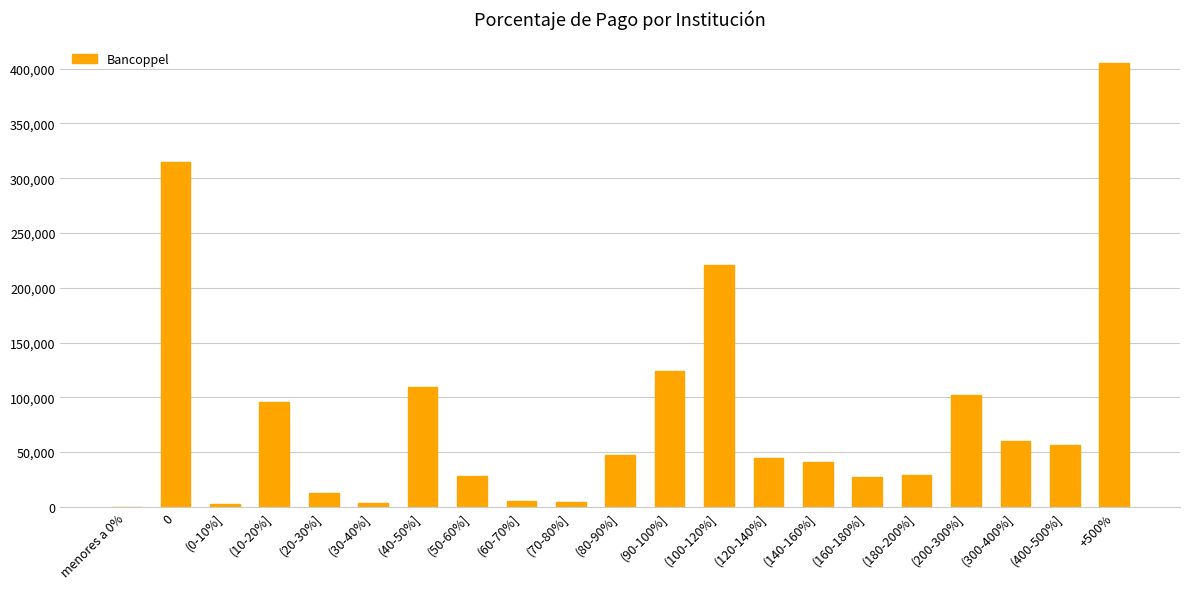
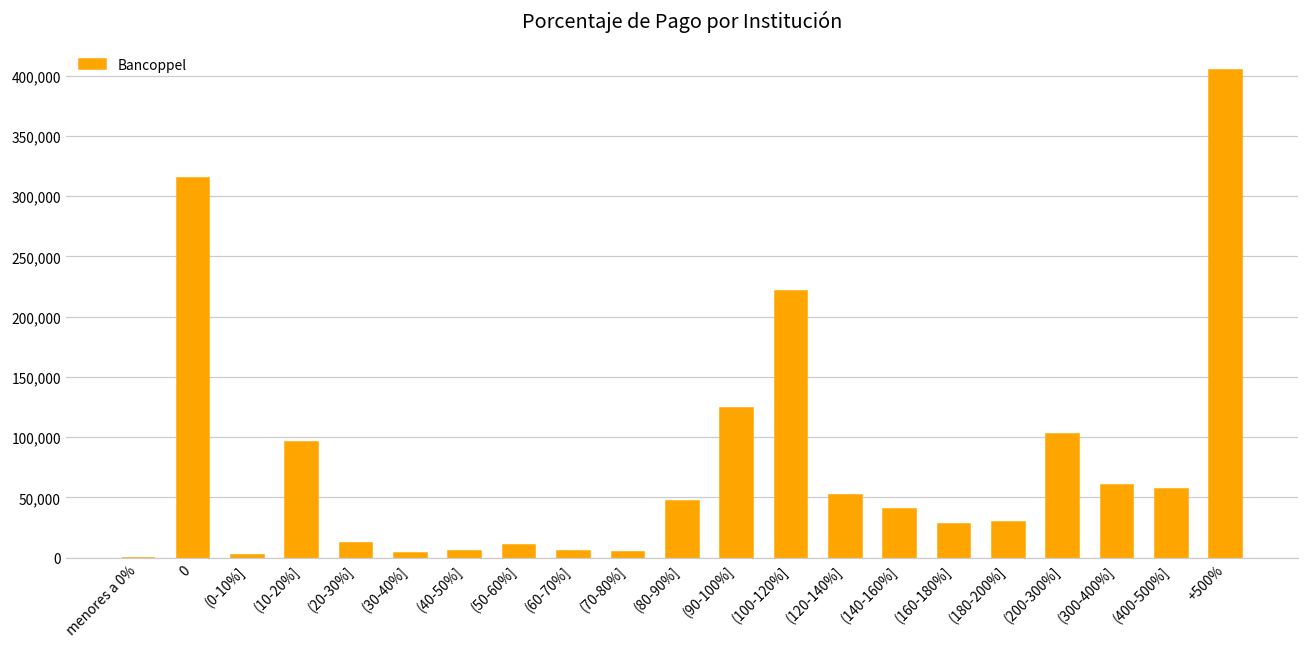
(40-50%]: 109,000 -> 6,000
(50-60%]: 28,000 -> 11,000
(120-140%]: 44,000 -> 52,000
